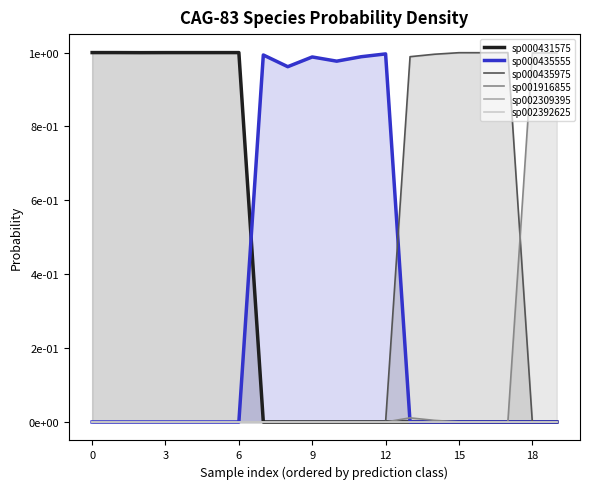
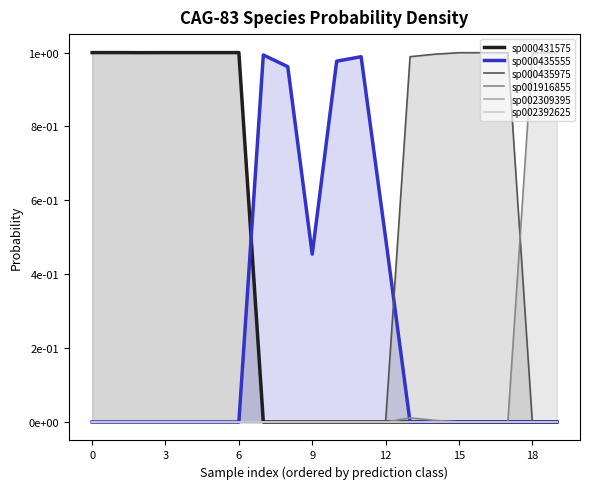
sp000435555, 9: 0.99 -> 0.45
sp000435555, 12: 1.00 -> 0.50
